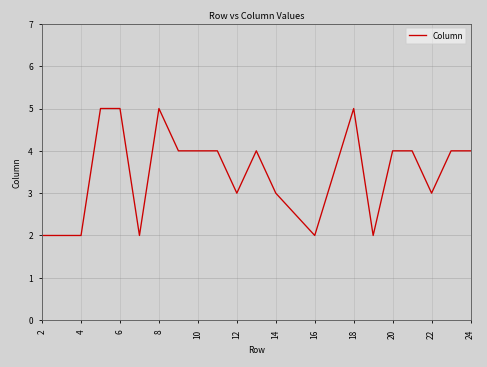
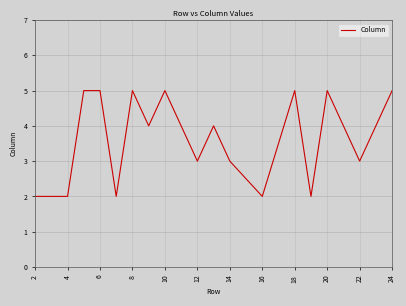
10: 4 -> 5
20: 4 -> 5
24: 4 -> 5
